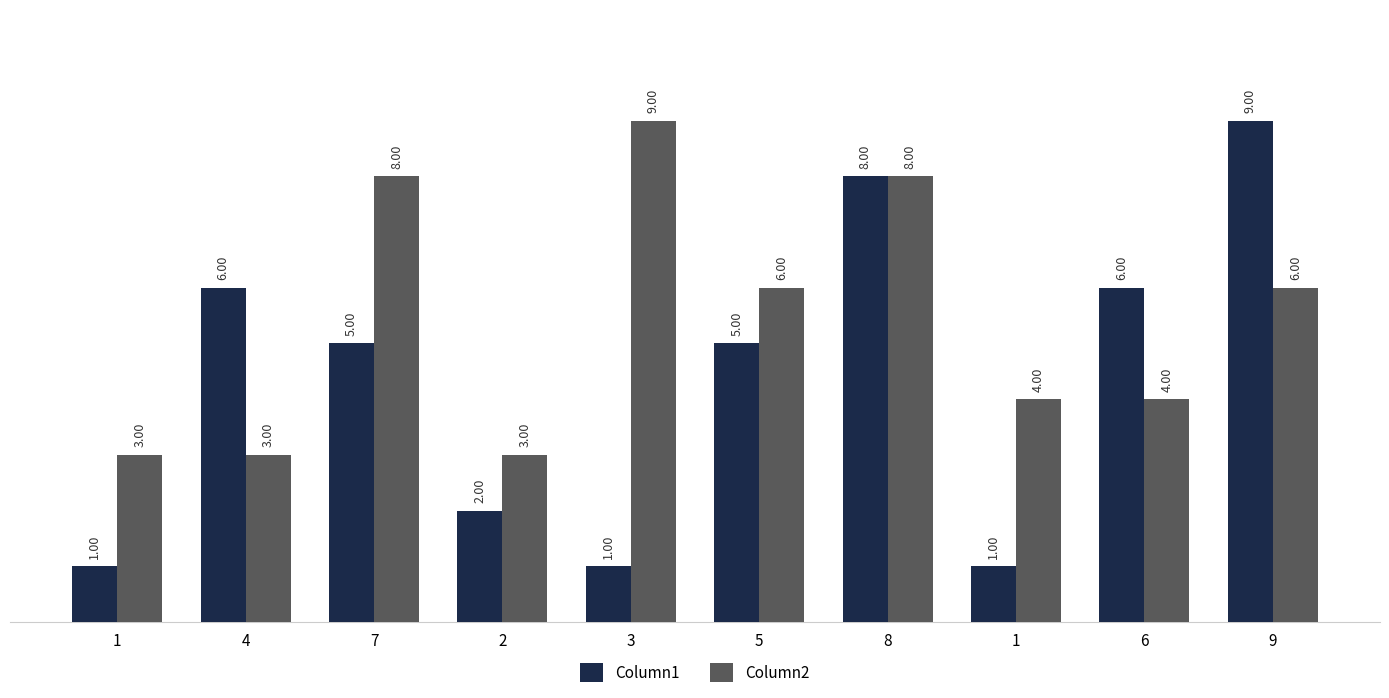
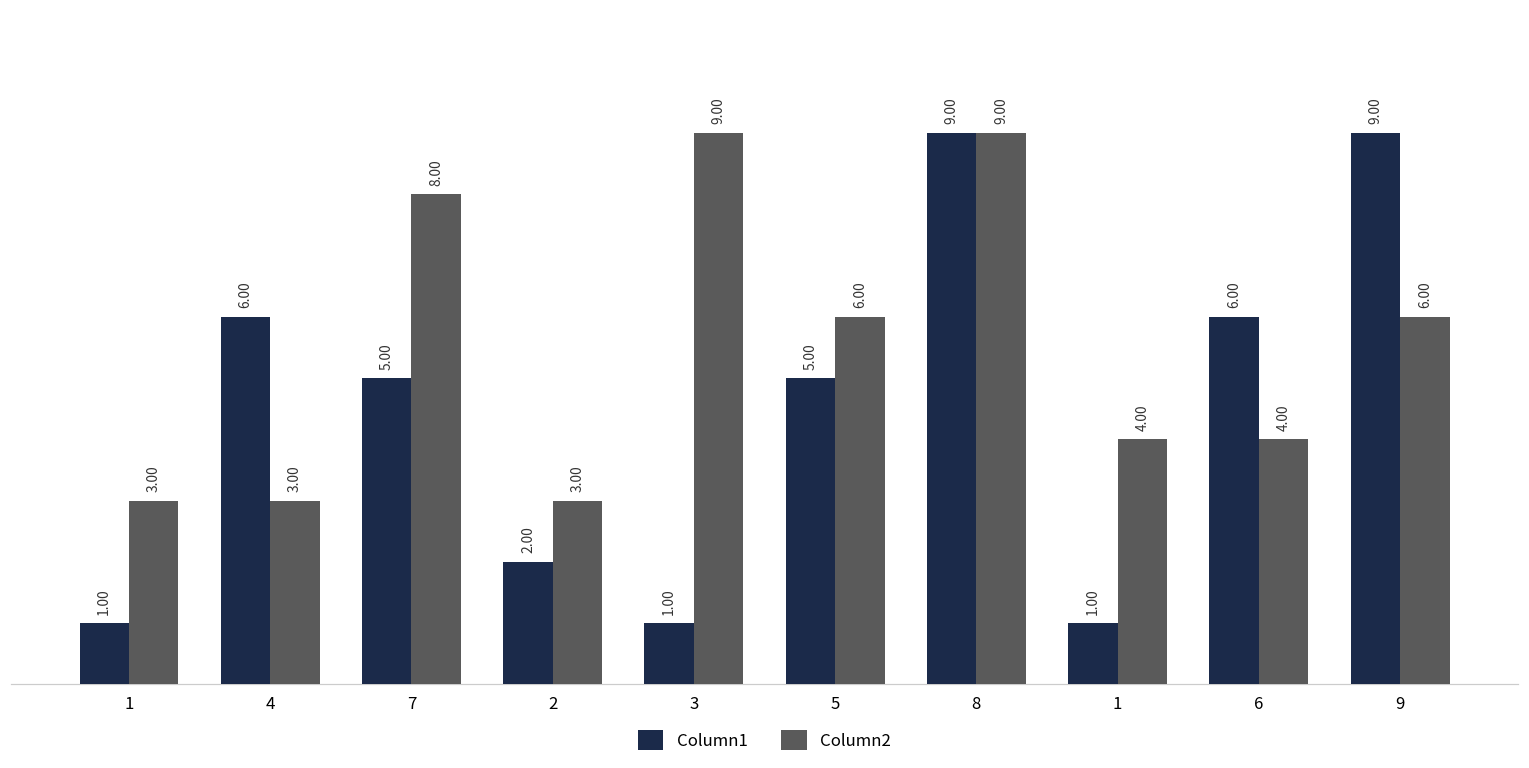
Column1, 8: 8.00 -> 9.00
Column2, 8: 8.00 -> 9.00
